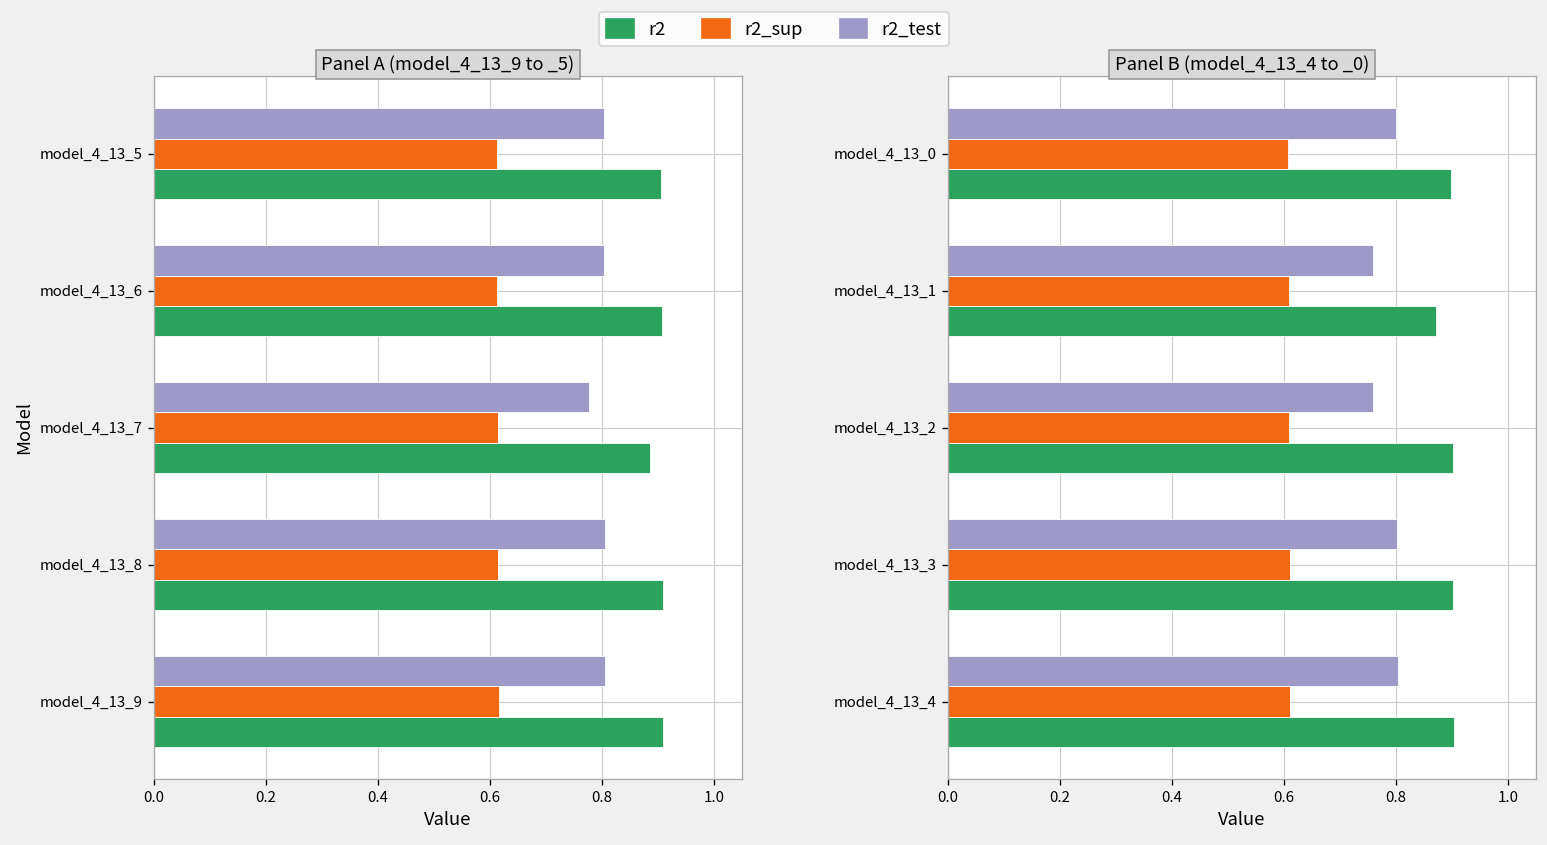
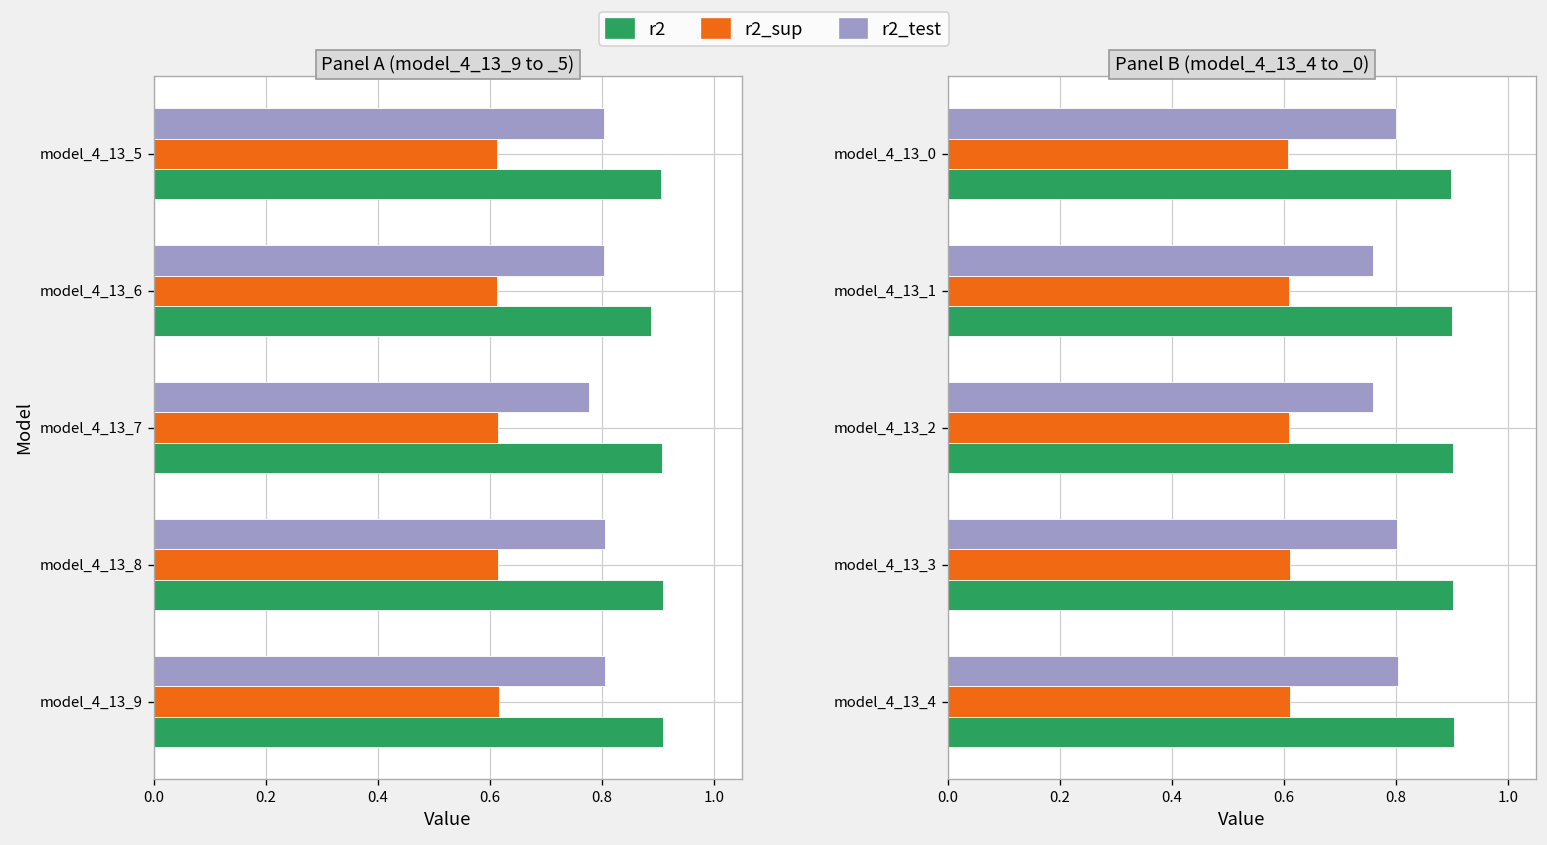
Panel A (model_4_13_9 to _5), r2, model_4_13_6: 0.91 -> 0.89
Panel A (model_4_13_9 to _5), r2, model_4_13_7: 0.89 -> 0.91
Panel B (model_4_13_4 to _0), r2, model_4_13_1: 0.87 -> 0.90
